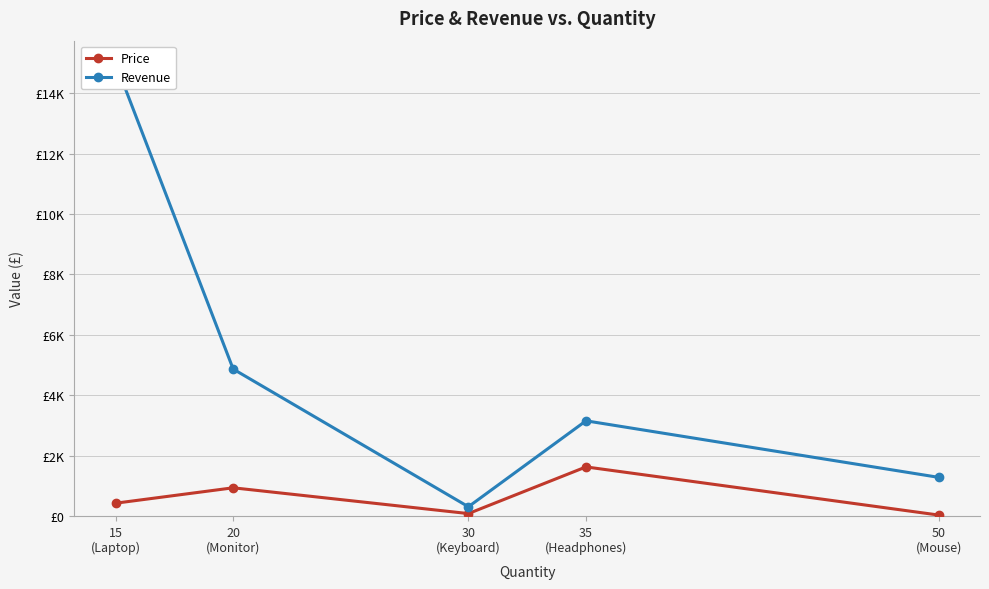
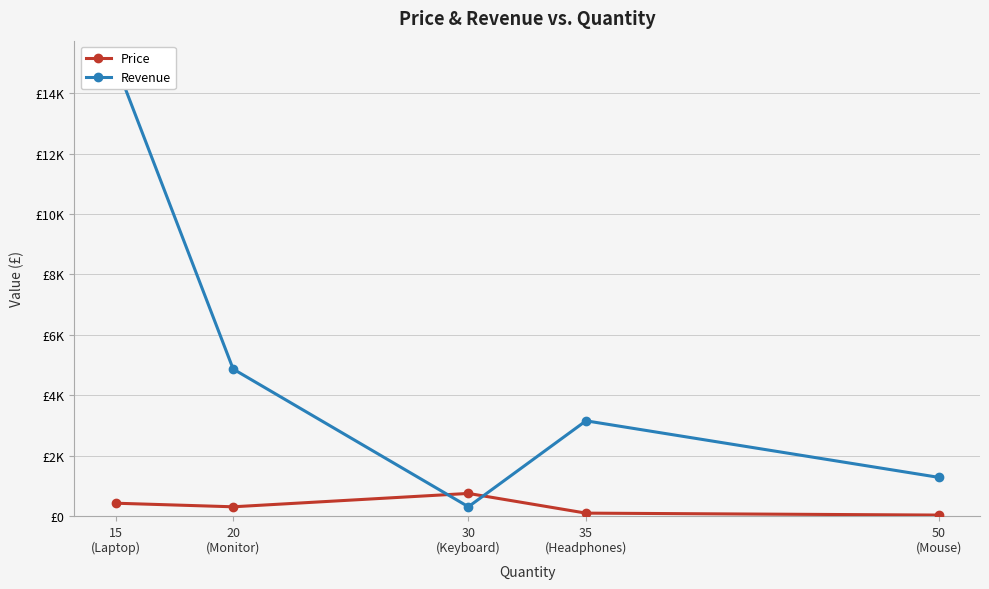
Price, 20 (Monitor): £900 -> £300
Price, 30 (Keyboard): £100 -> £700
Price, 35 (Headphones): £1600 -> £100
